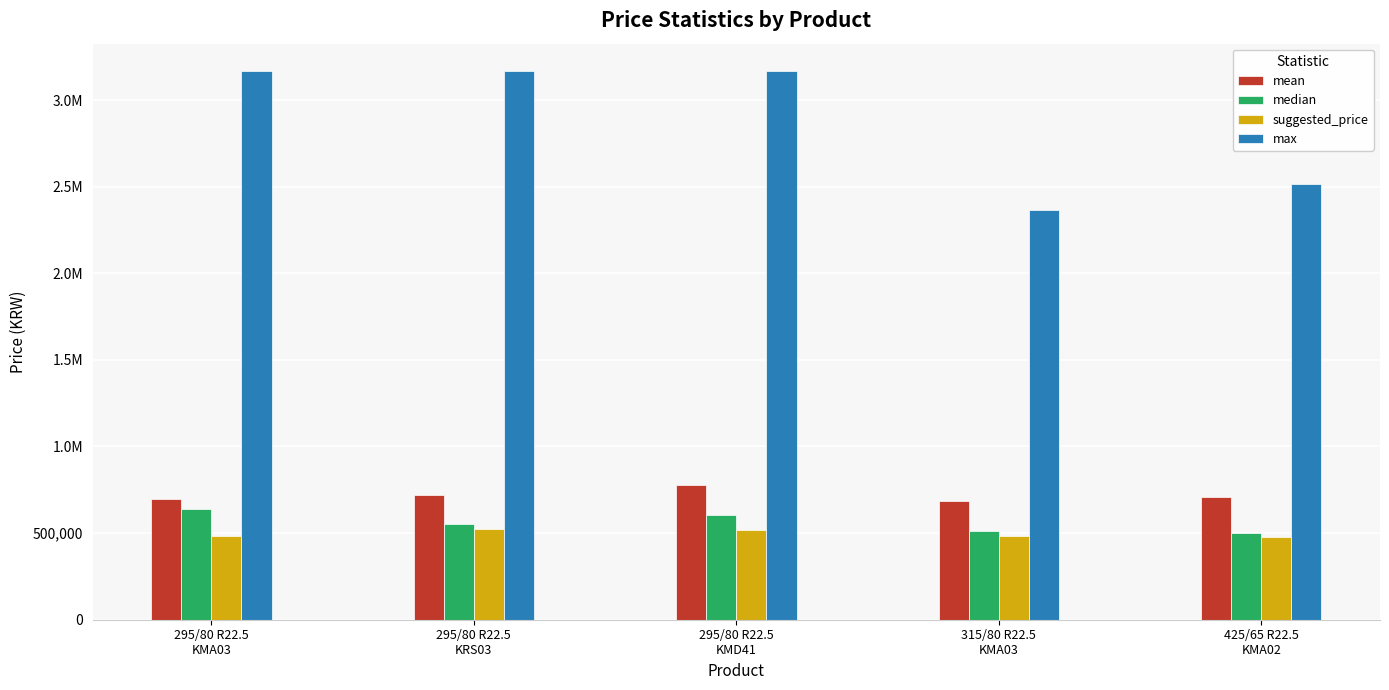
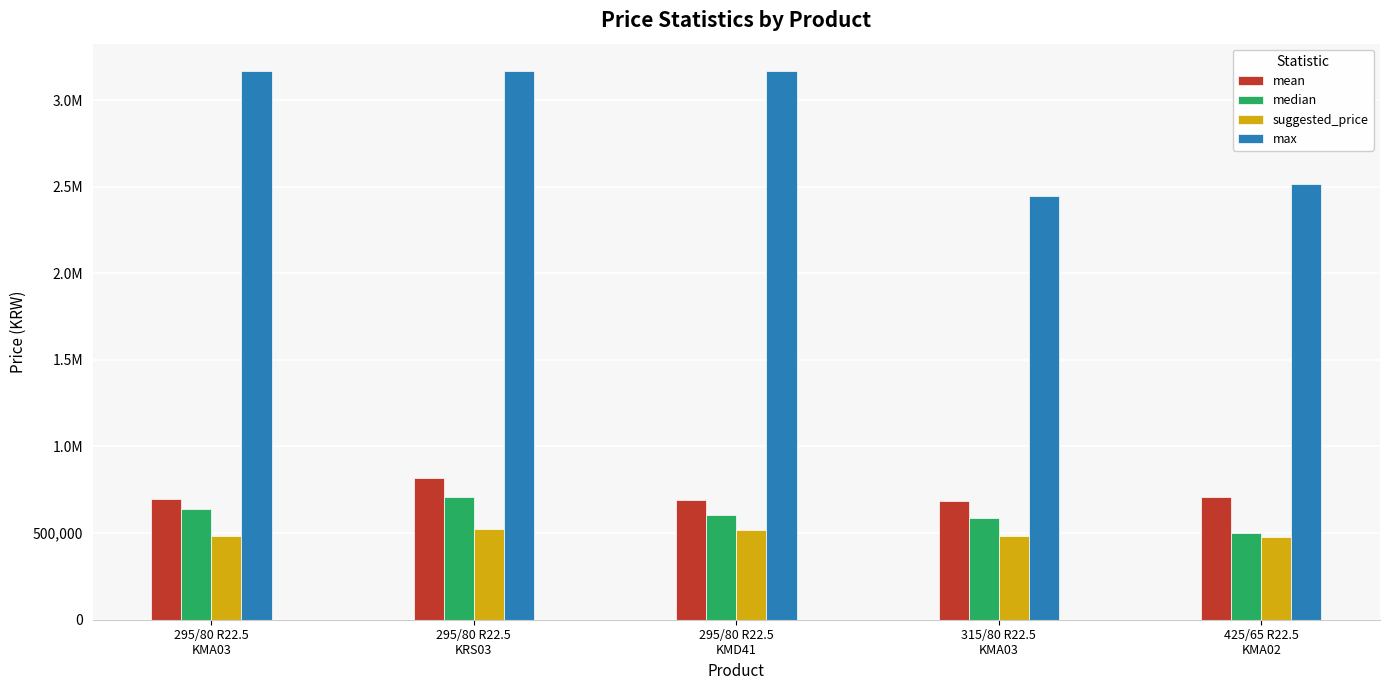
mean, 295/80 R22.5 KRS03: 720,000 -> 820,000
median, 295/80 R22.5 KRS03: 550,000 -> 710,000
mean, 295/80 R22.5 KMD41: 780,000 -> 690,000
median, 315/80 R22.5 KMA03: 510,000 -> 590,000
max, 315/80 R22.5 KMA03: 2,370,000 -> 2,450,000
